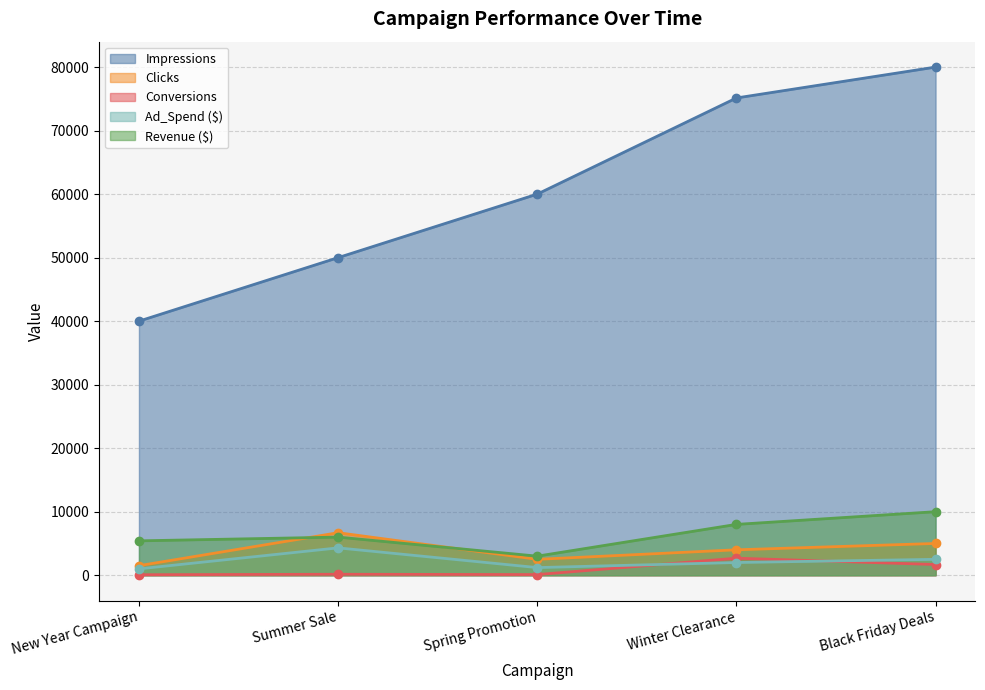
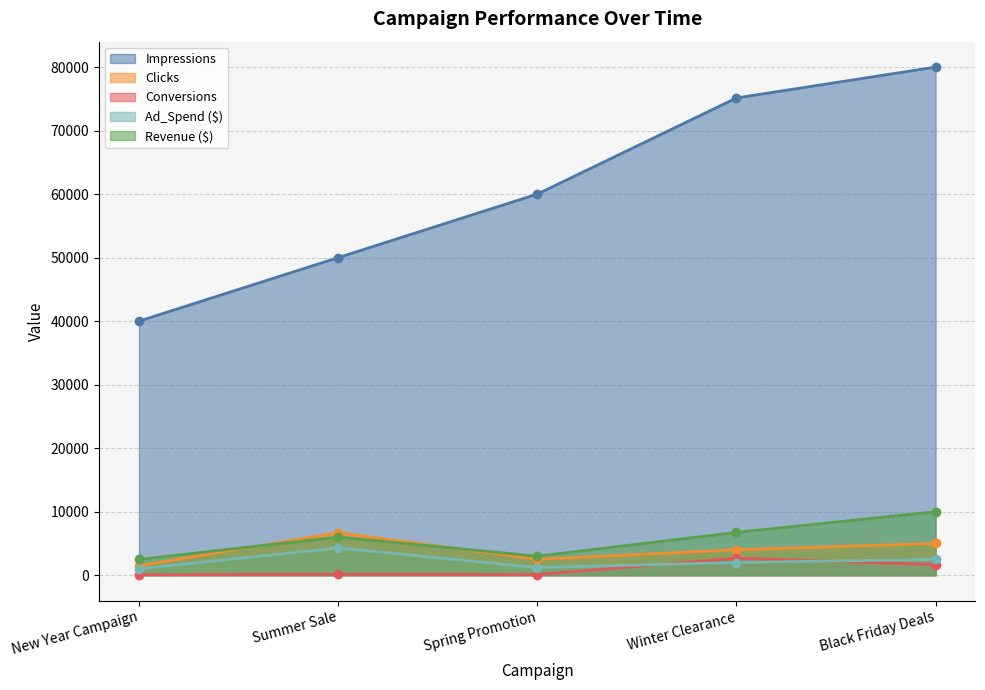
Revenue ($), New Year Campaign: 5000 -> 3000
Revenue ($), Winter Clearance: 8000 -> 7000
